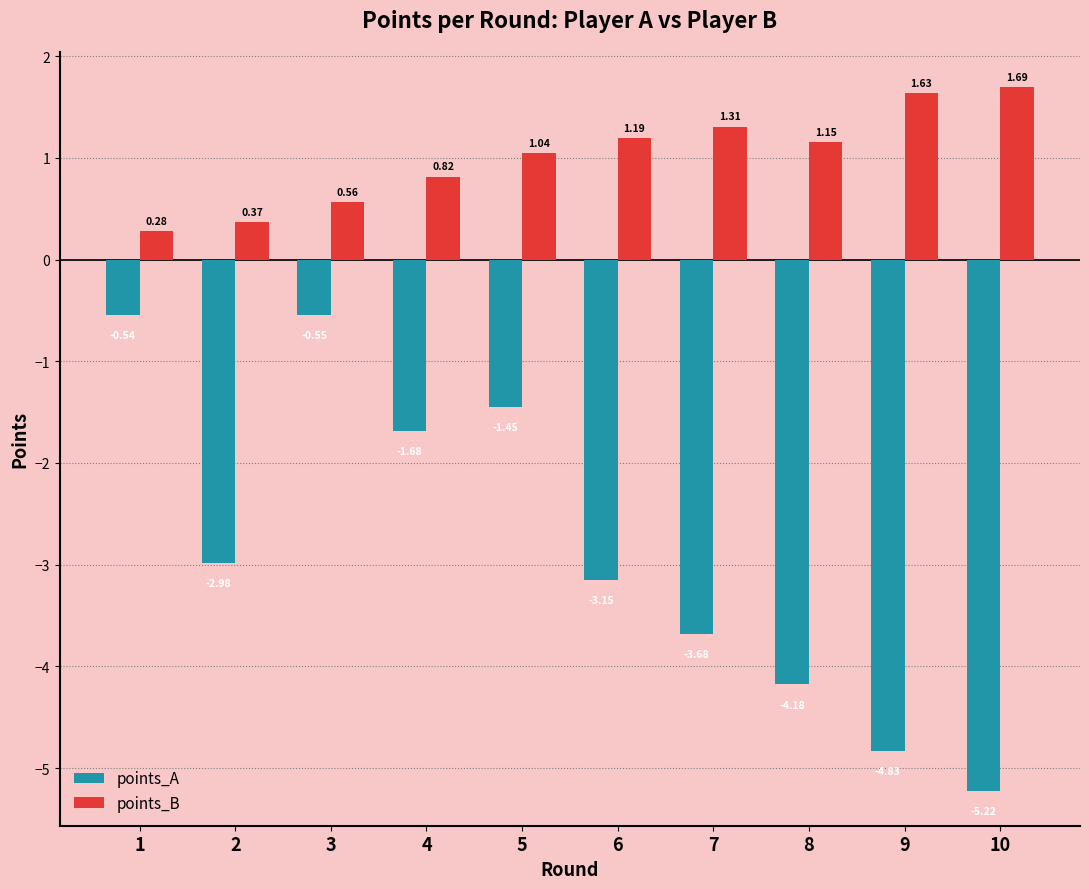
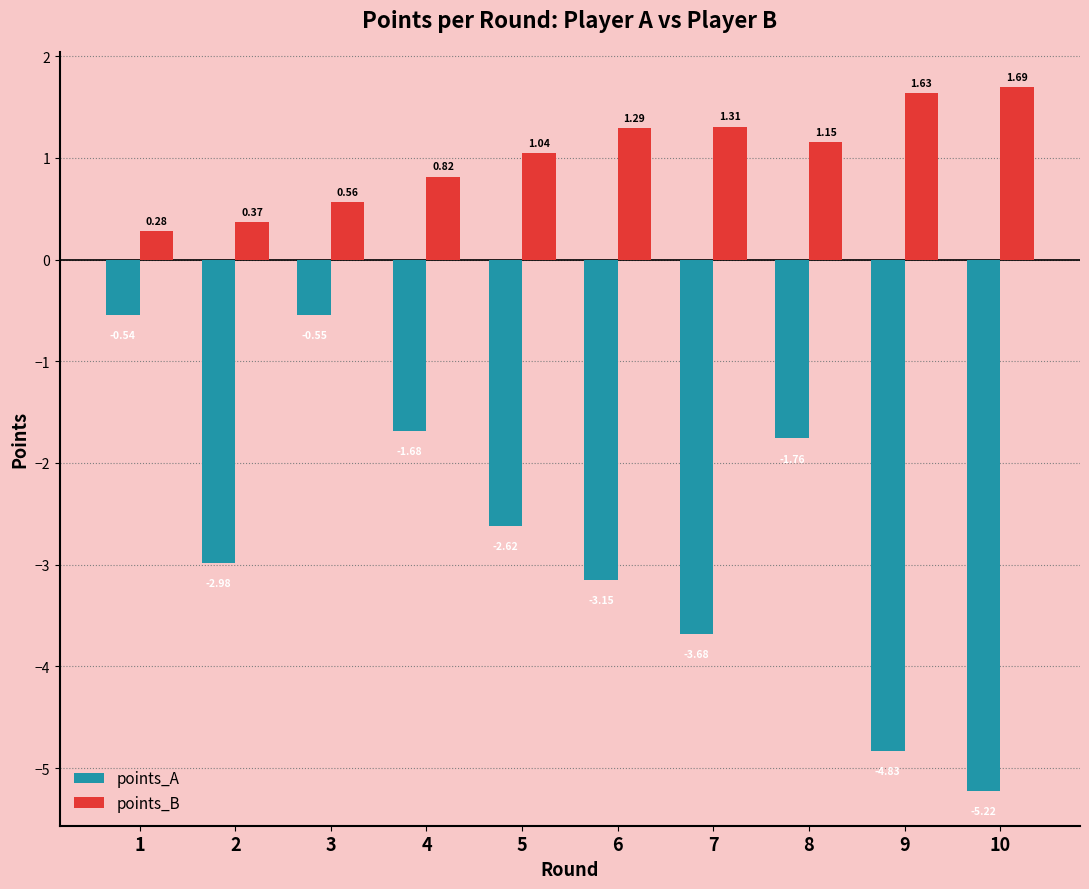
points_A, 5: -1.45 -> -2.62
points_B, 6: 1.19 -> 1.29
points_A, 8: -4.18 -> -1.76
